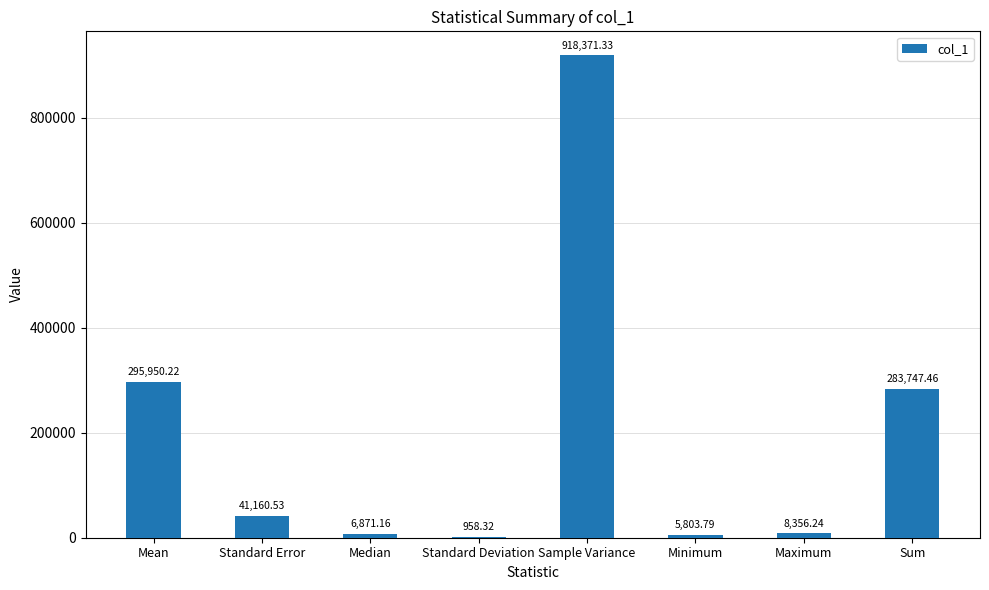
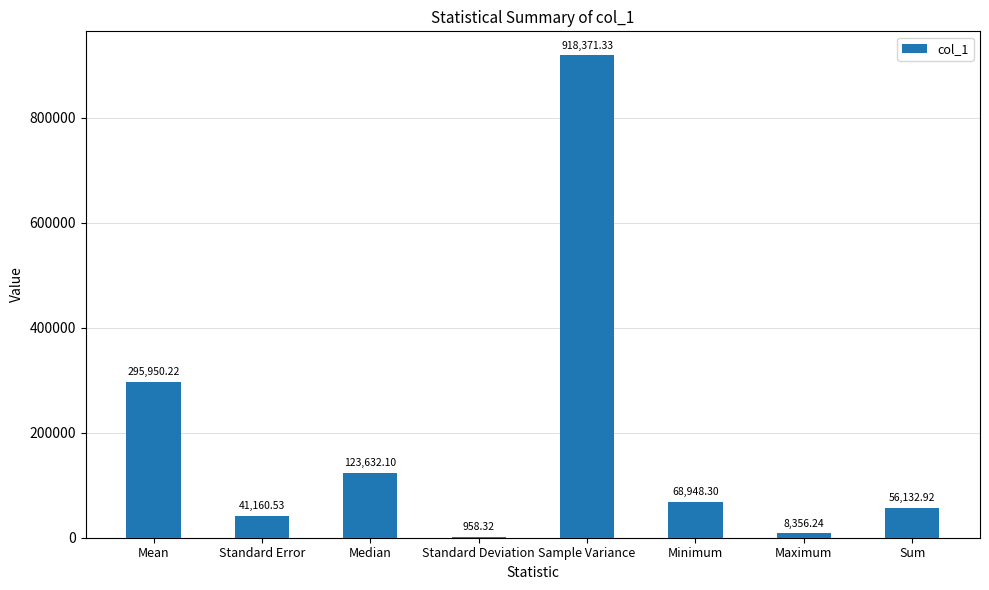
Median: 6,871.16 -> 123,632.10
Minimum: 5,803.79 -> 68,948.30
Sum: 283,747.46 -> 56,132.92
